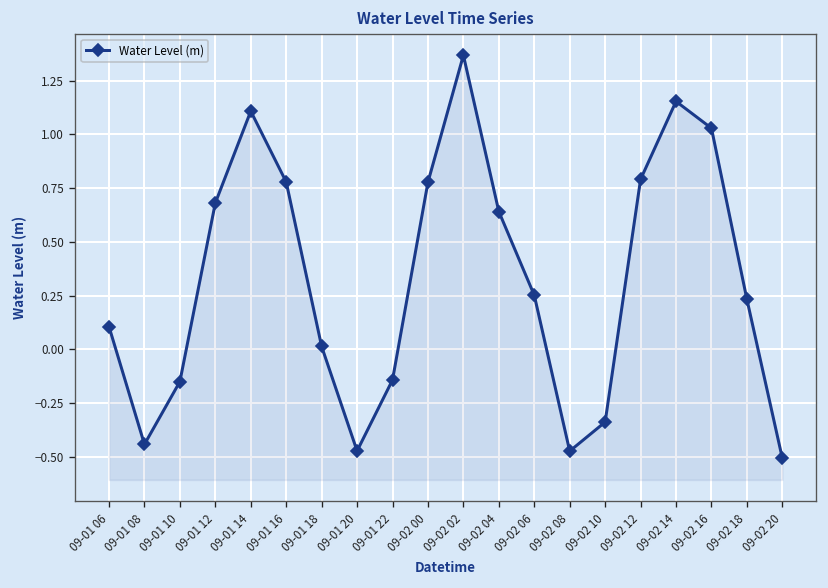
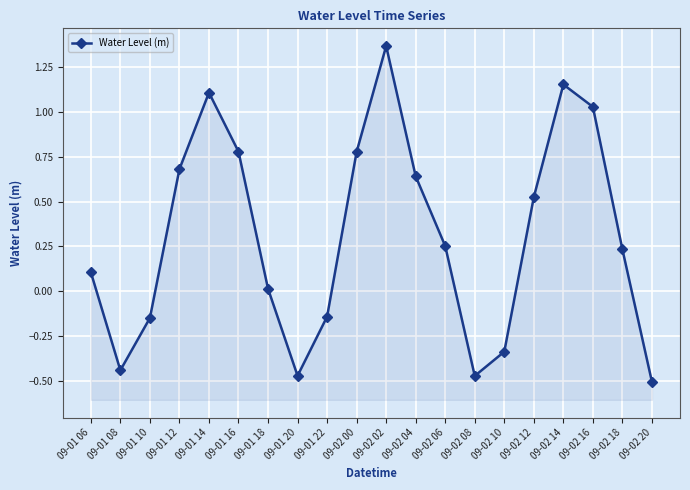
09-02 12: 0.79 -> 0.53
